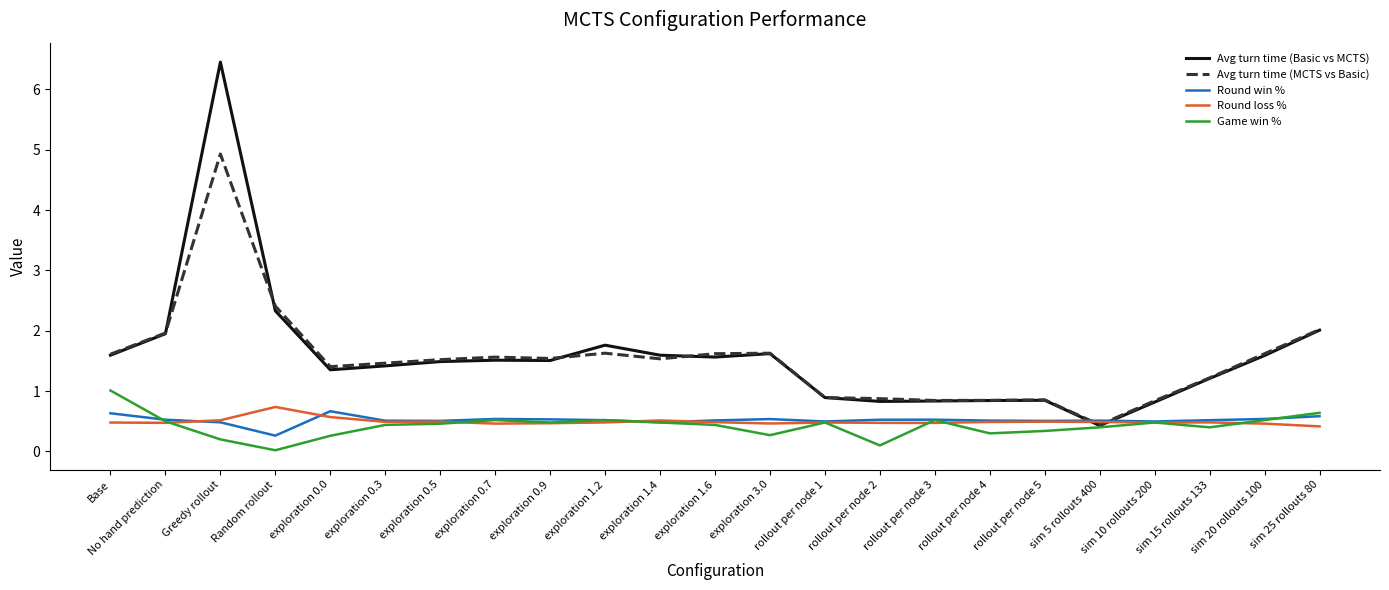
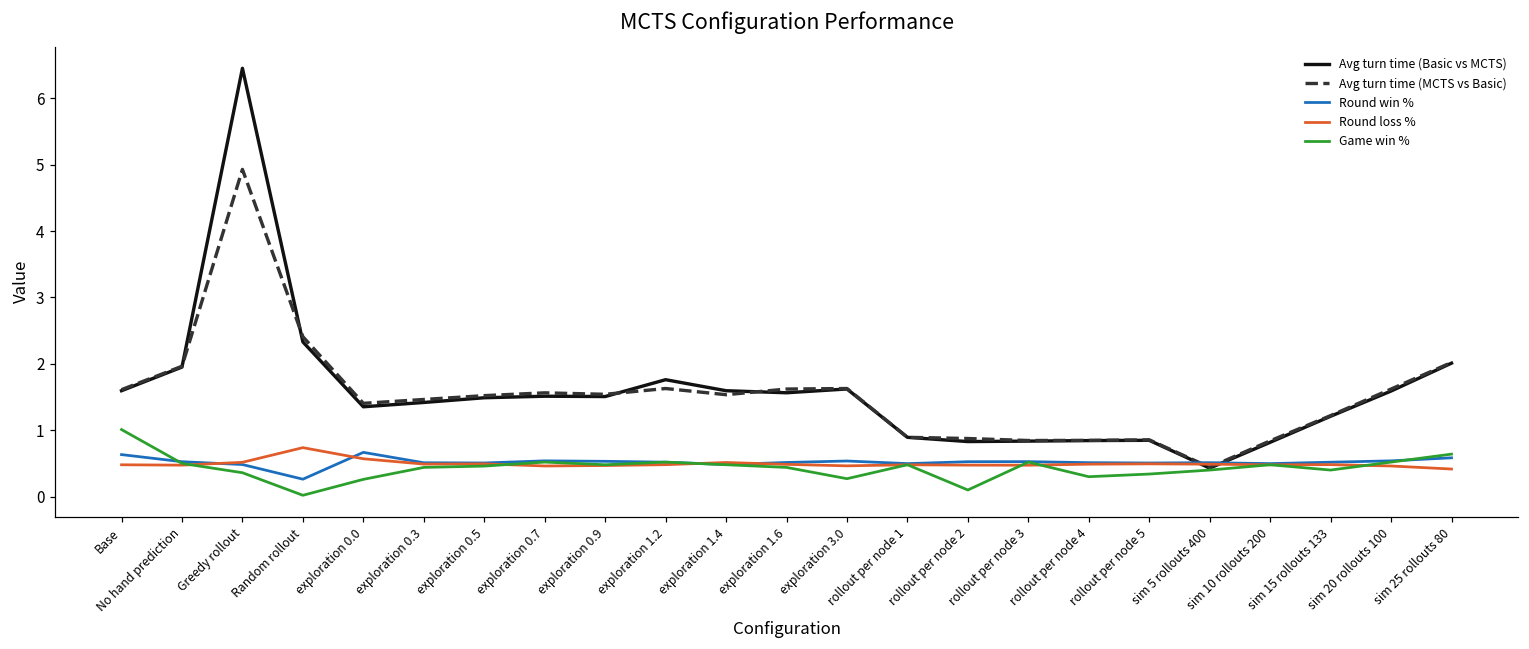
Game win %, Greedy rollout: 0.2 -> 0.4
